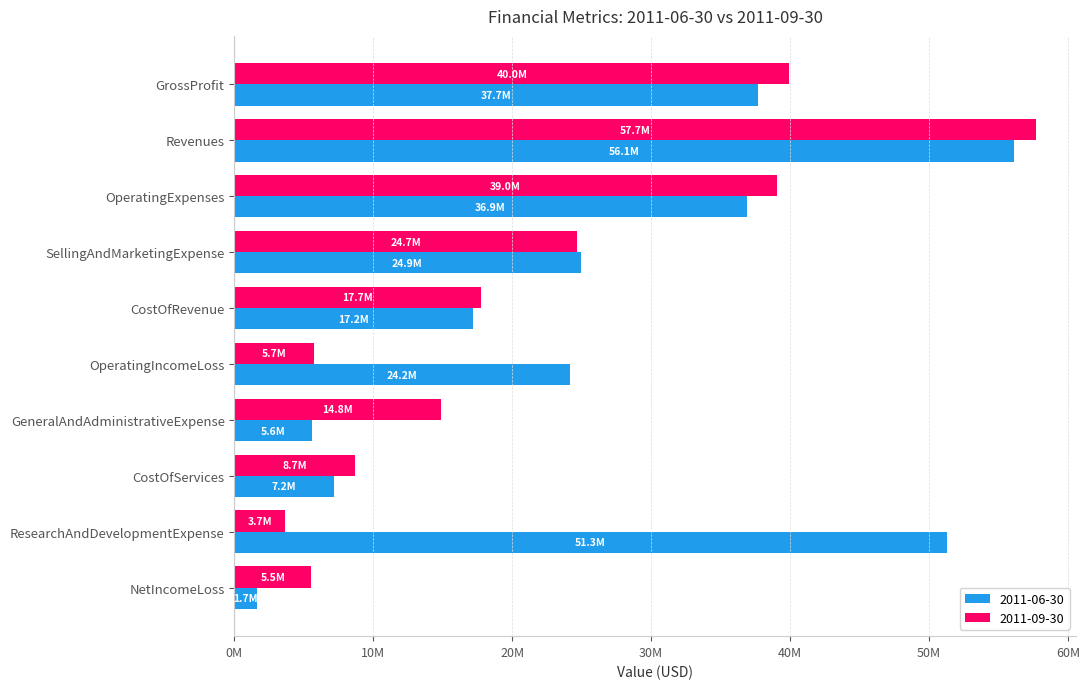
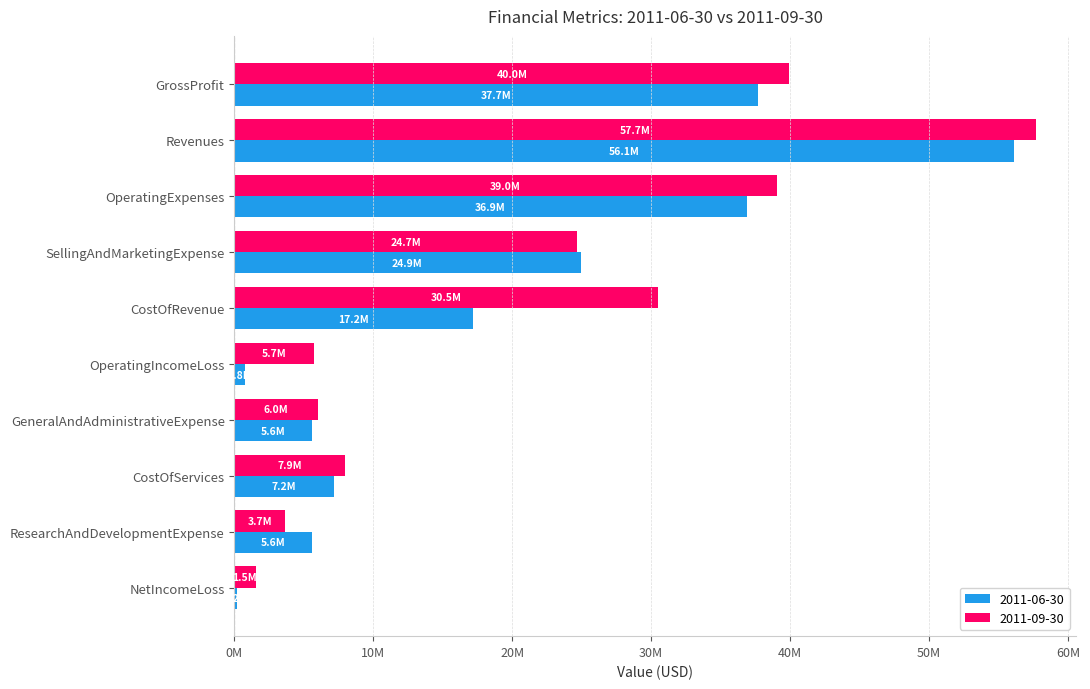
2011-09-30, CostOfRevenue: 17.7M -> 30.5M
2011-06-30, OperatingIncomeLoss: 24200000 -> 800000
2011-09-30, GeneralAndAdministrativeExpense: 14.8M -> 6.0M
2011-09-30, CostOfServices: 8.7M -> 7.9M
2011-06-30, ResearchAndDevelopmentExpense: 51.3M -> 5.6M
2011-09-30, NetIncomeLoss: 5.5M -> 1.5M
2011-06-30, NetIncomeLoss: 1700000 -> 200000
